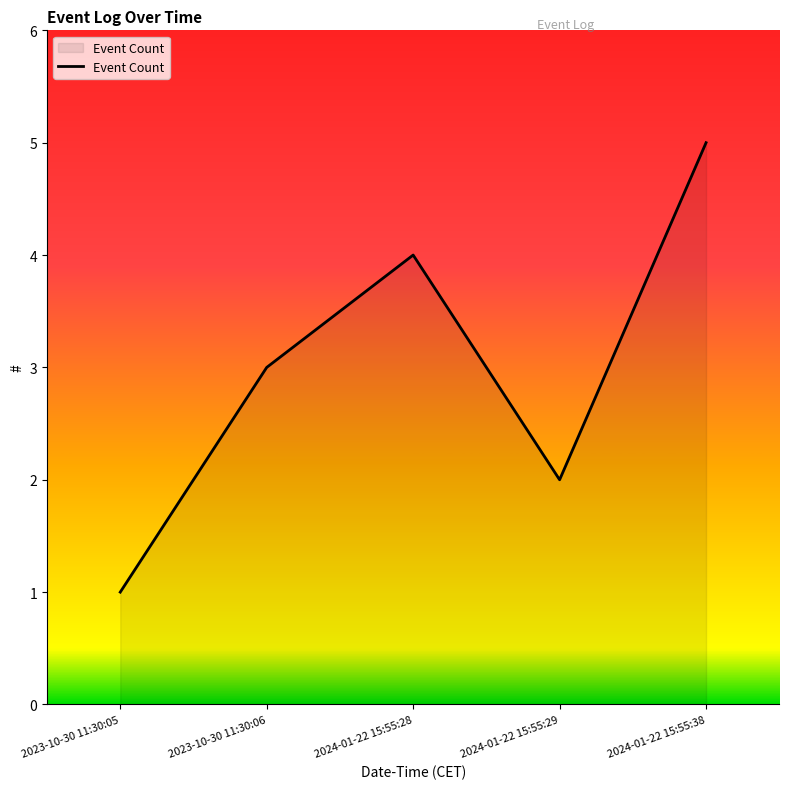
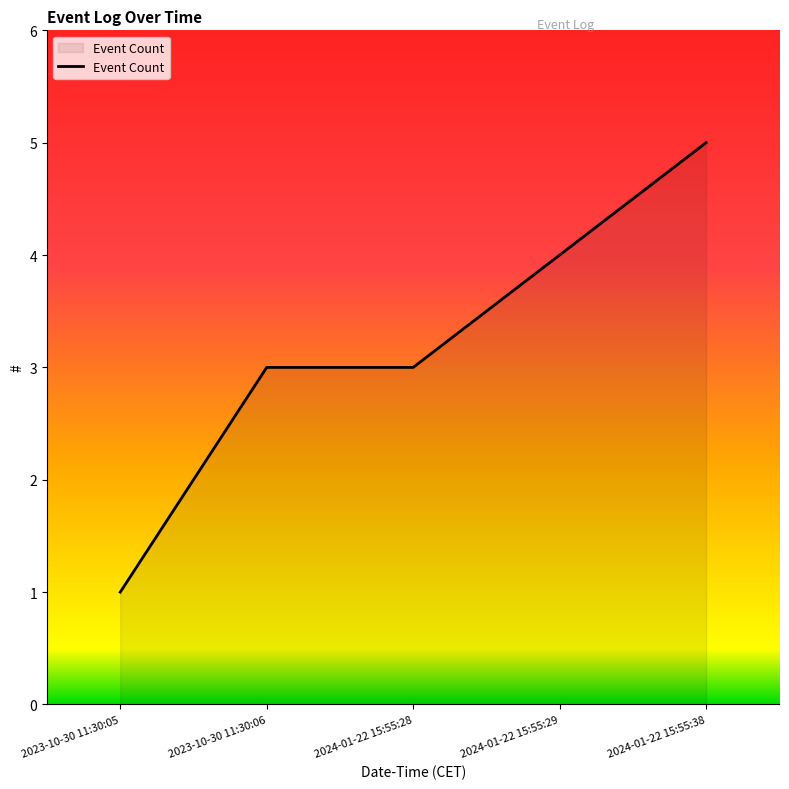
2024-01-22 15:55:28: 4 -> 3
2024-01-22 15:55:29: 2 -> 4
